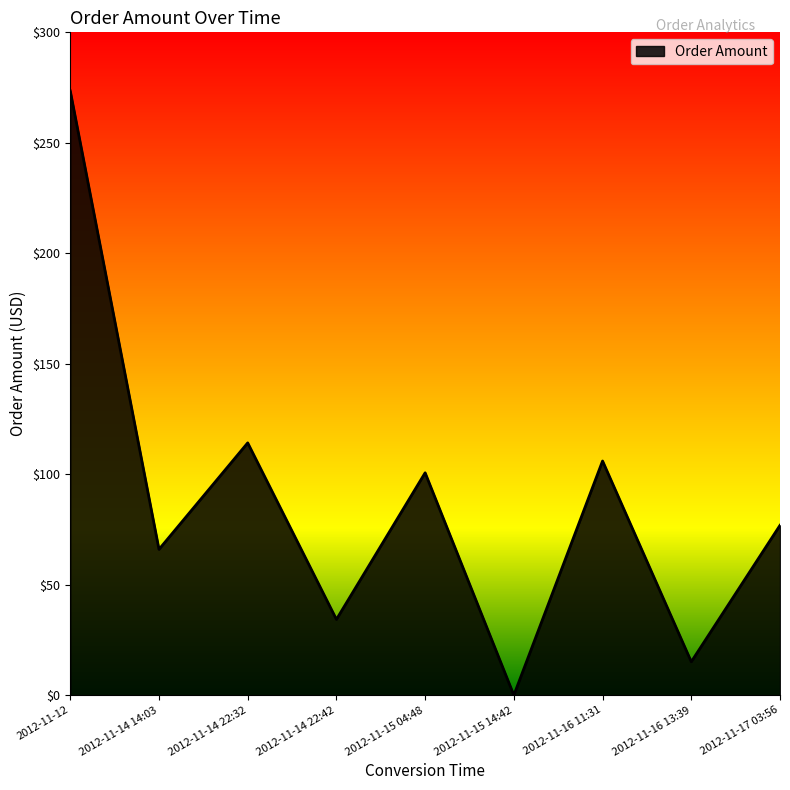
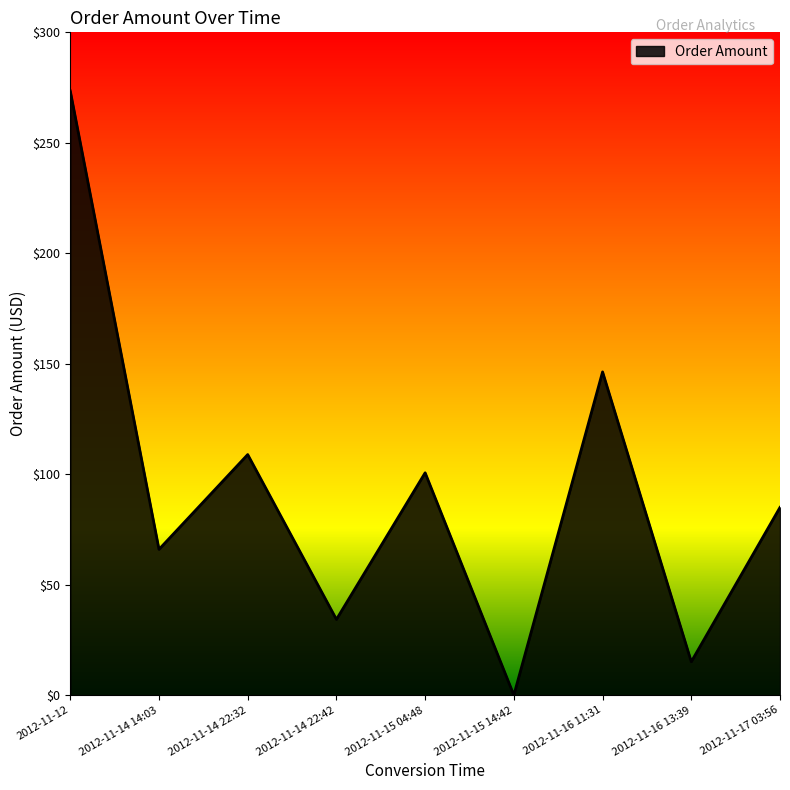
2012-11-14 22:32: $114 -> $109
2012-11-16 11:31: $106 -> $146
2012-11-17 03:56: $77 -> $85
